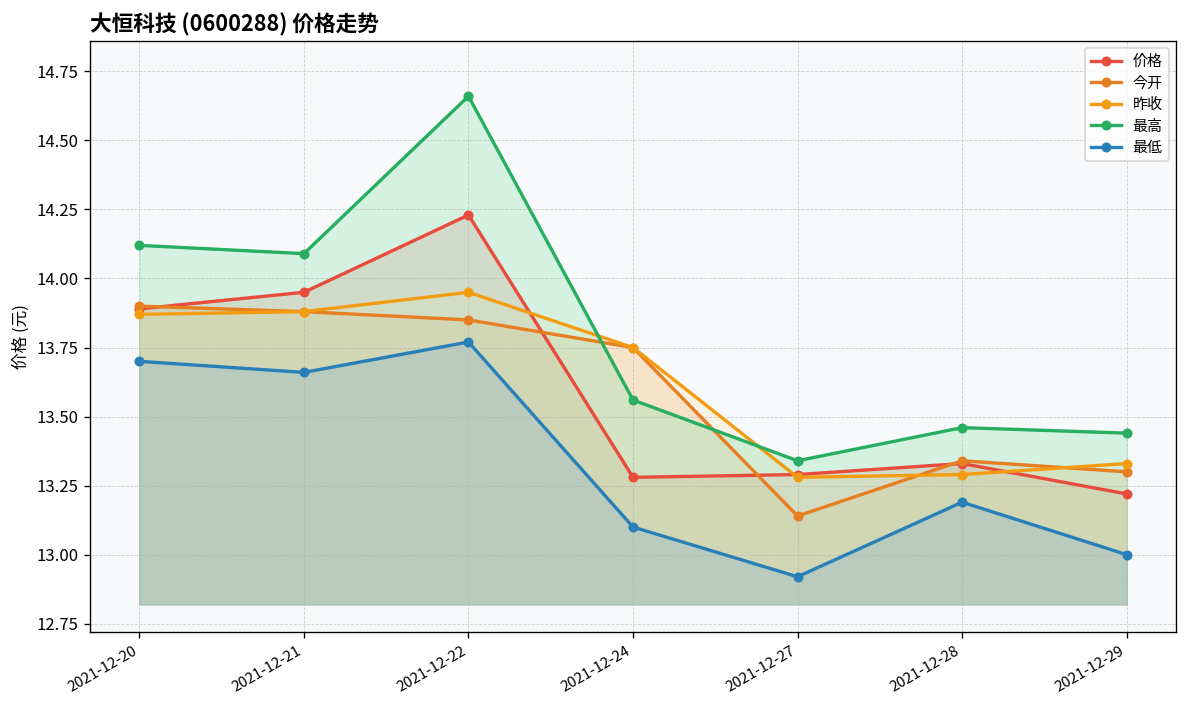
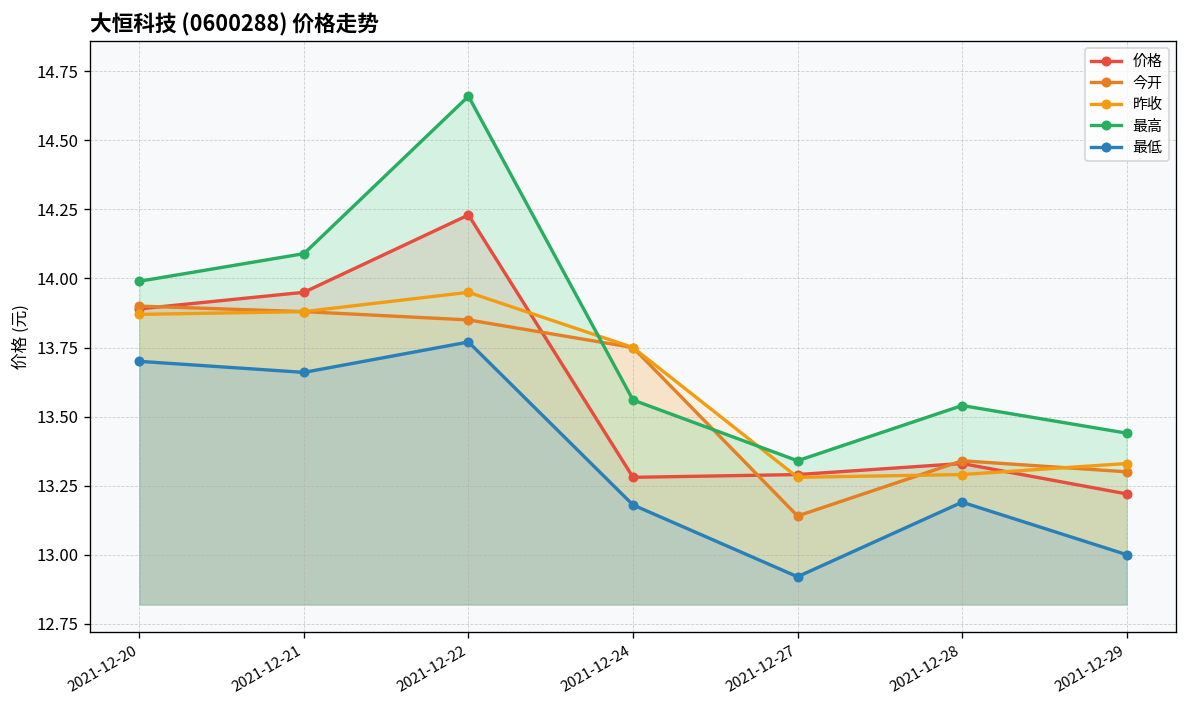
最高, 2021-12-20: 14.12 -> 13.99
最低, 2021-12-24: 13.10 -> 13.18
最高, 2021-12-28: 13.46 -> 13.54
